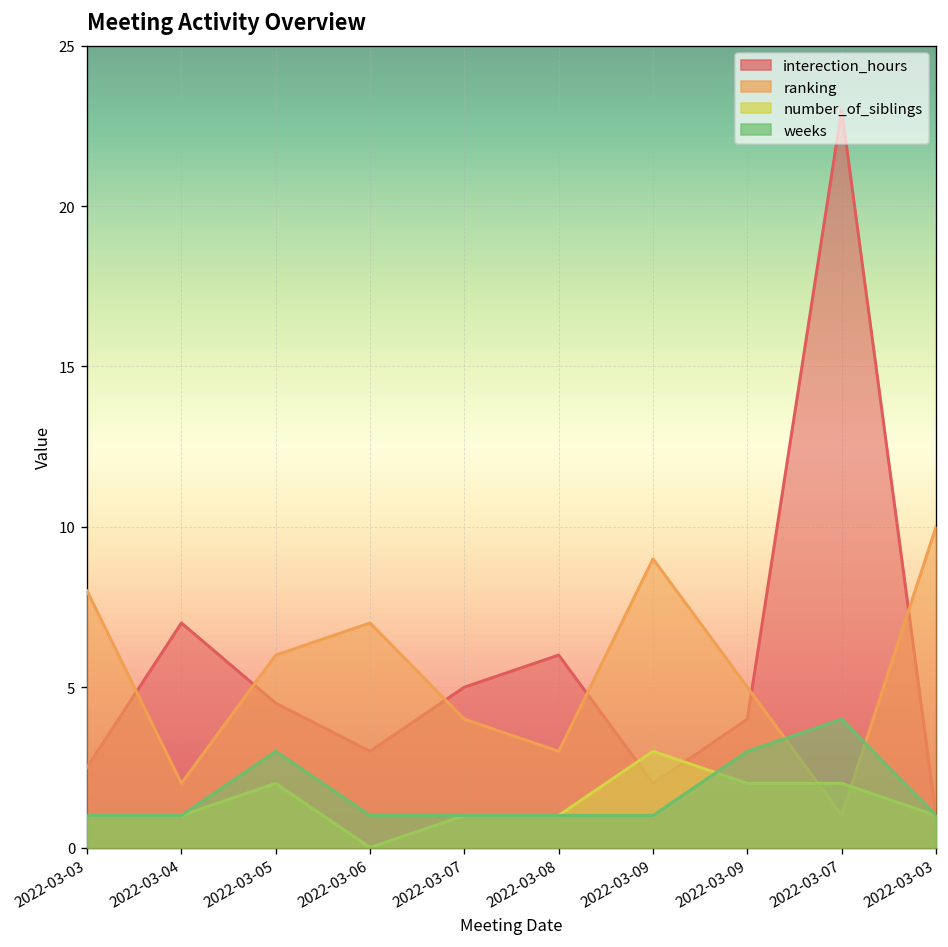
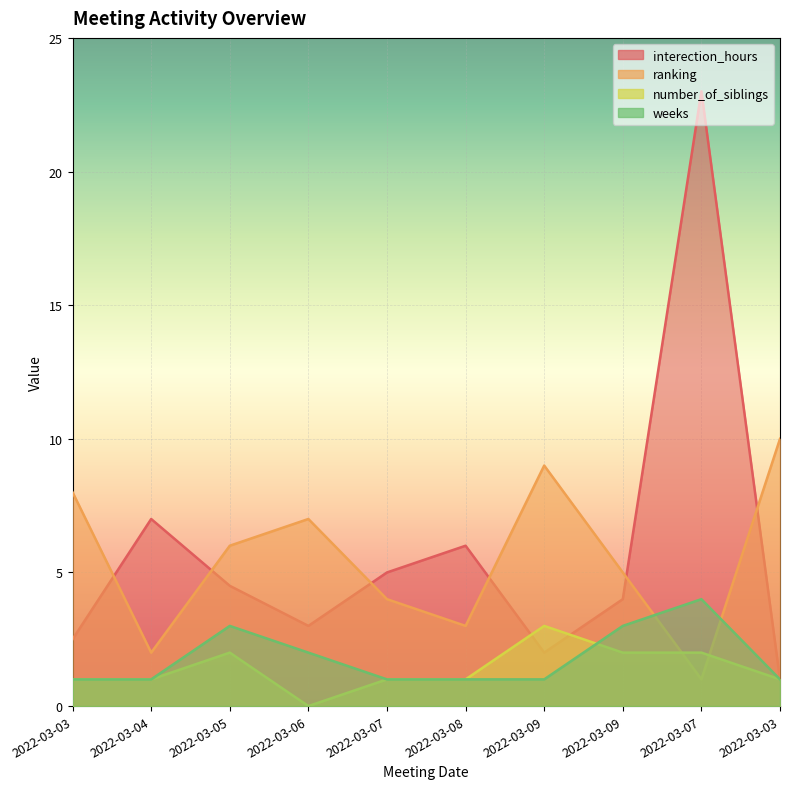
weeks, 2022-03-06: 1 -> 2
